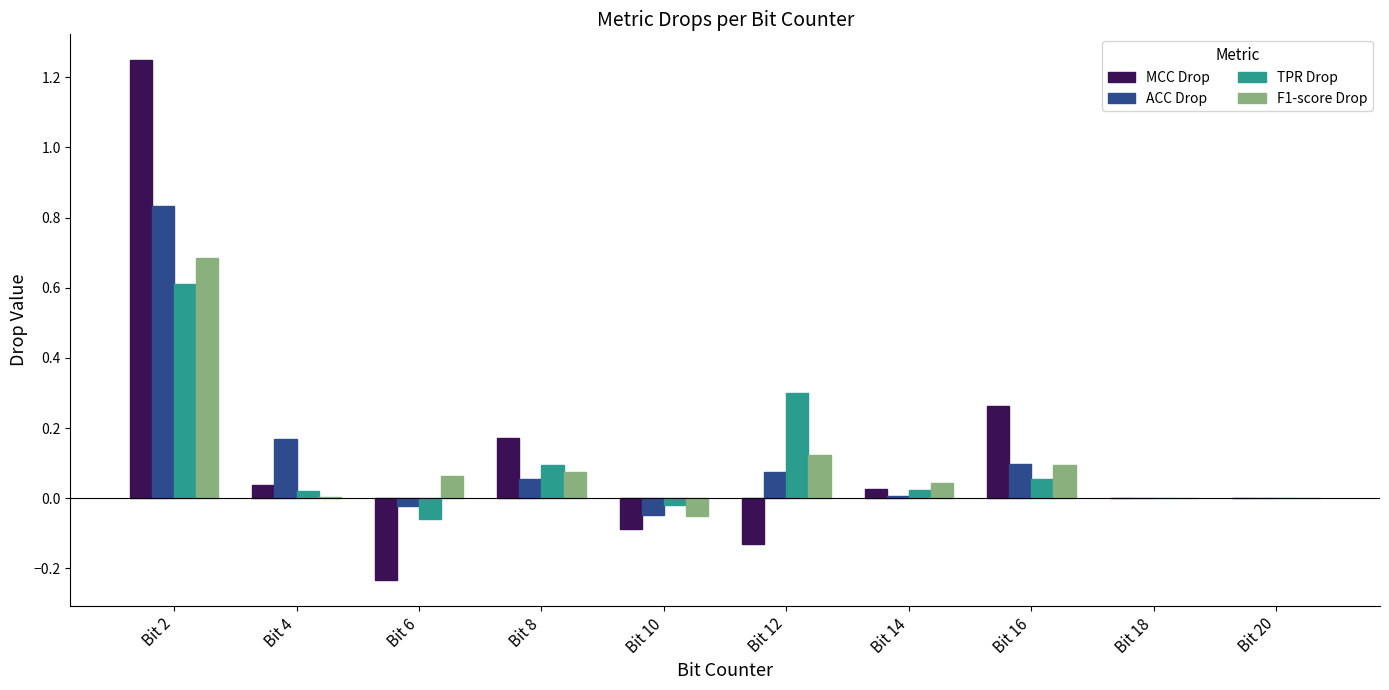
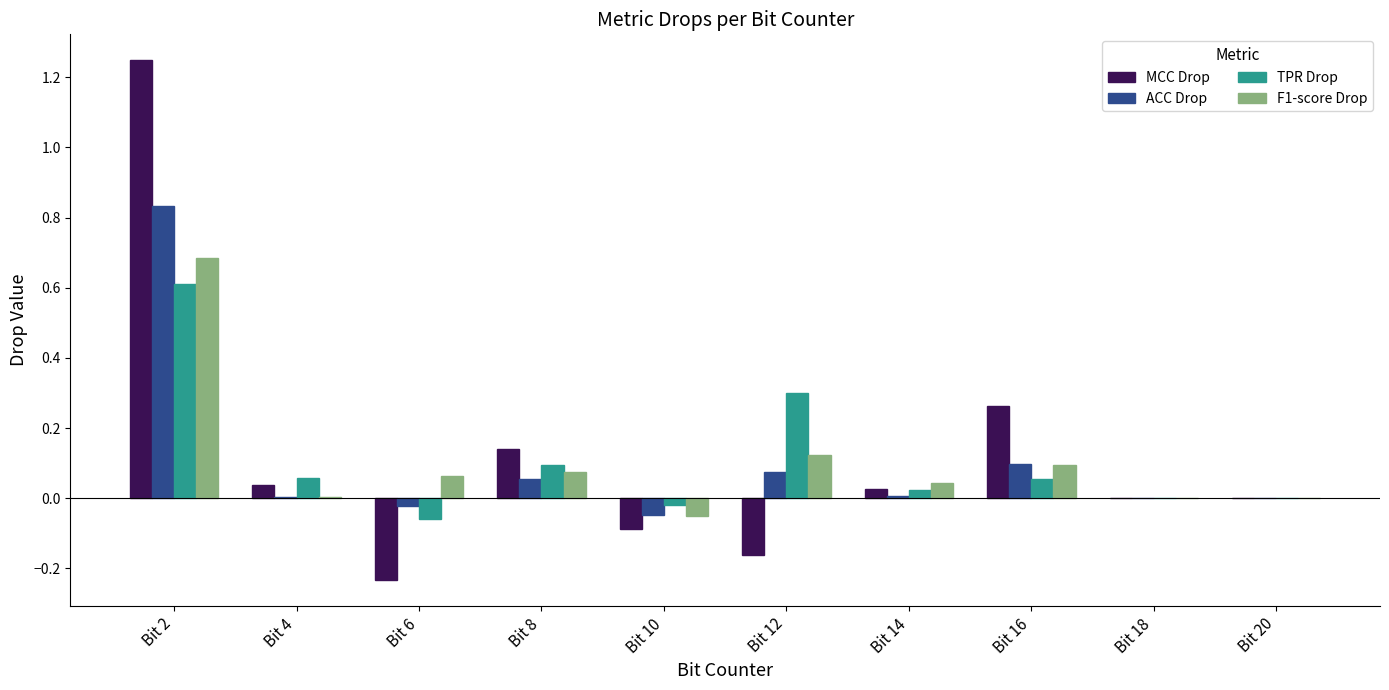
ACC Drop, Bit 4: 0.17 -> 0.00
TPR Drop, Bit 4: 0.02 -> 0.06
MCC Drop, Bit 8: 0.17 -> 0.14
MCC Drop, Bit 12: -0.13 -> -0.16
